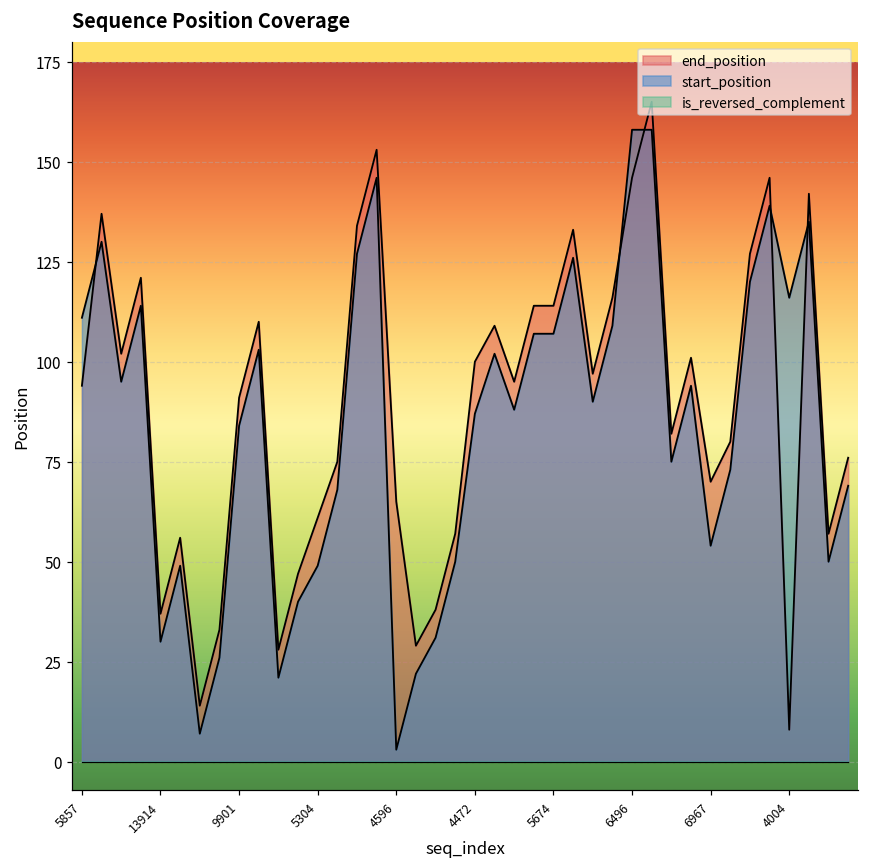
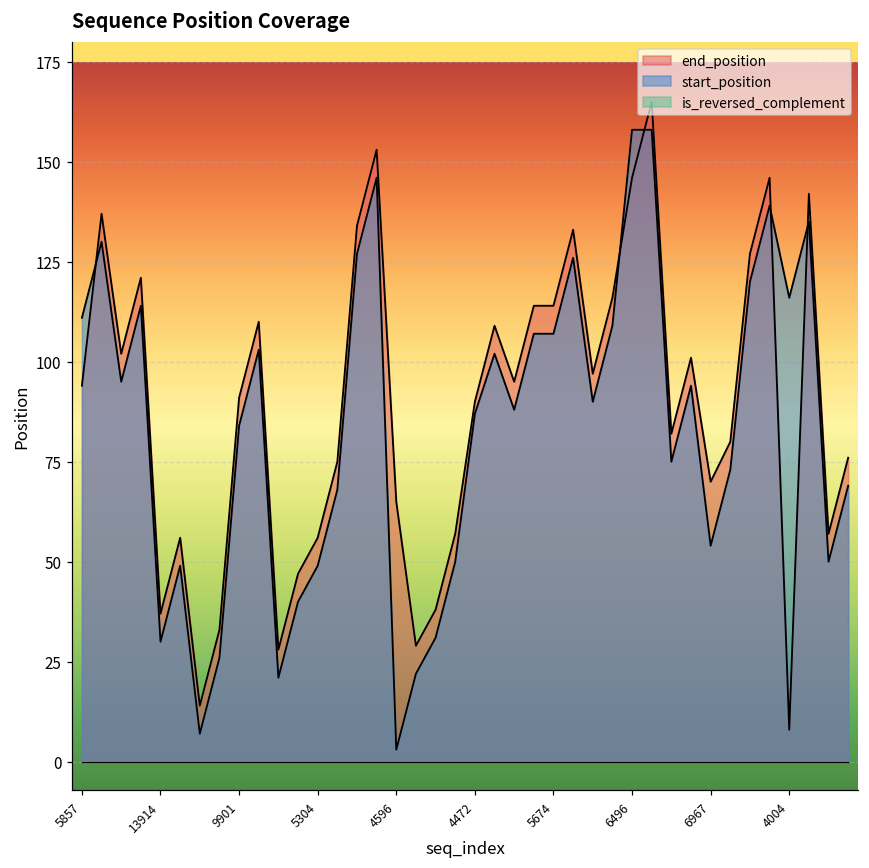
end_position, 5304: 61 -> 56
end_position, 4472: 100 -> 90
